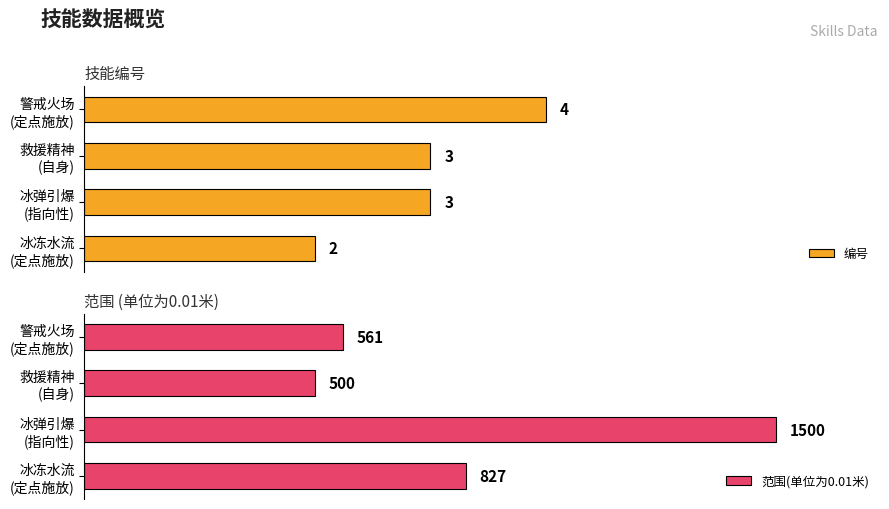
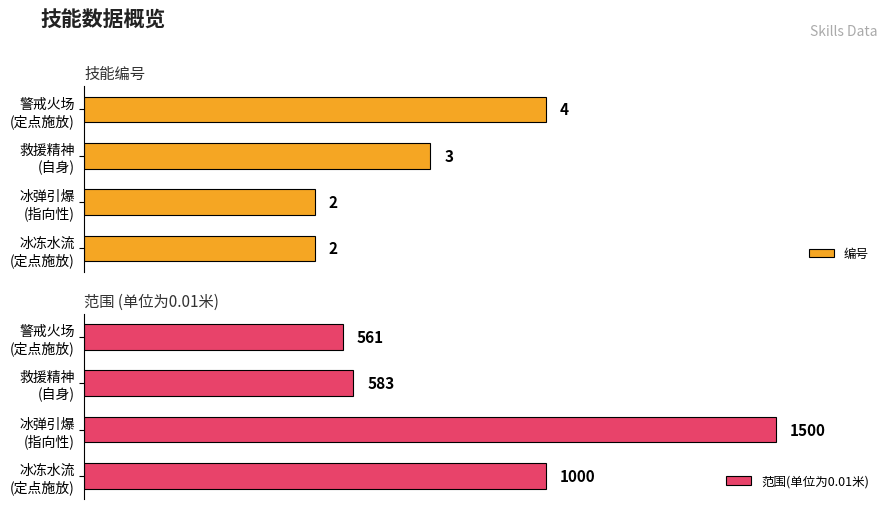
技能编号, 冰弹引爆 (指向性): 3 -> 2
范围 (单位为0.01米), 救援精神 (自身): 500 -> 583
范围 (单位为0.01米), 冰冻水流 (定点施放): 827 -> 1000
